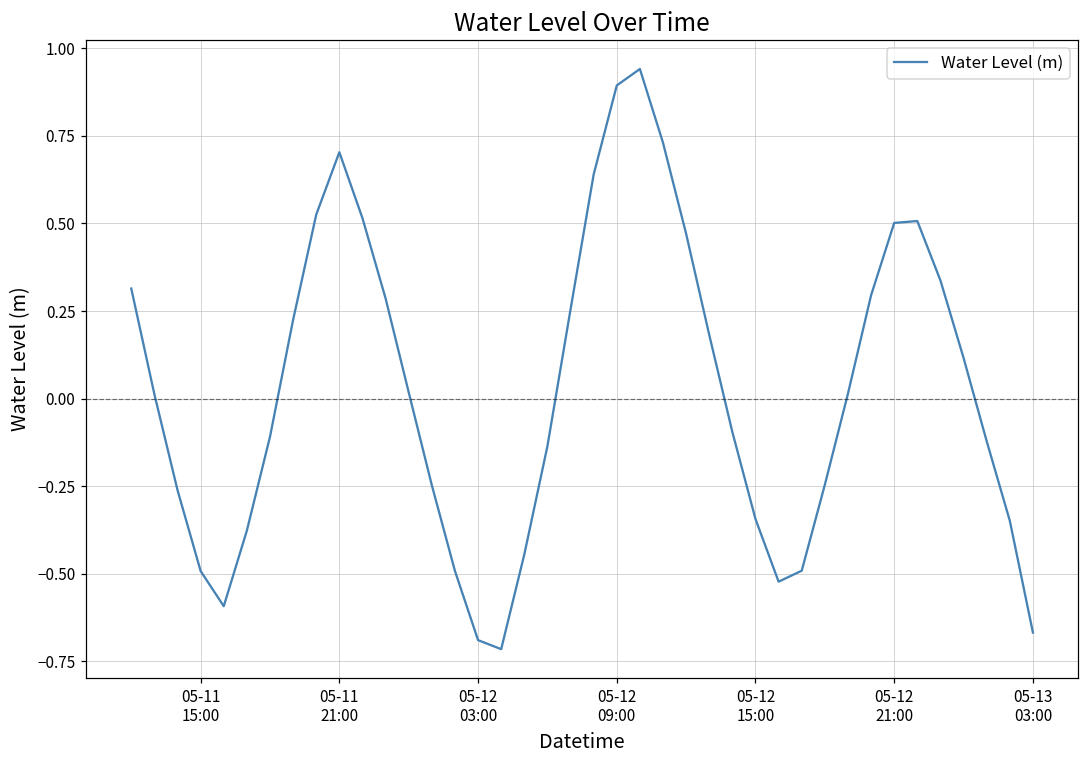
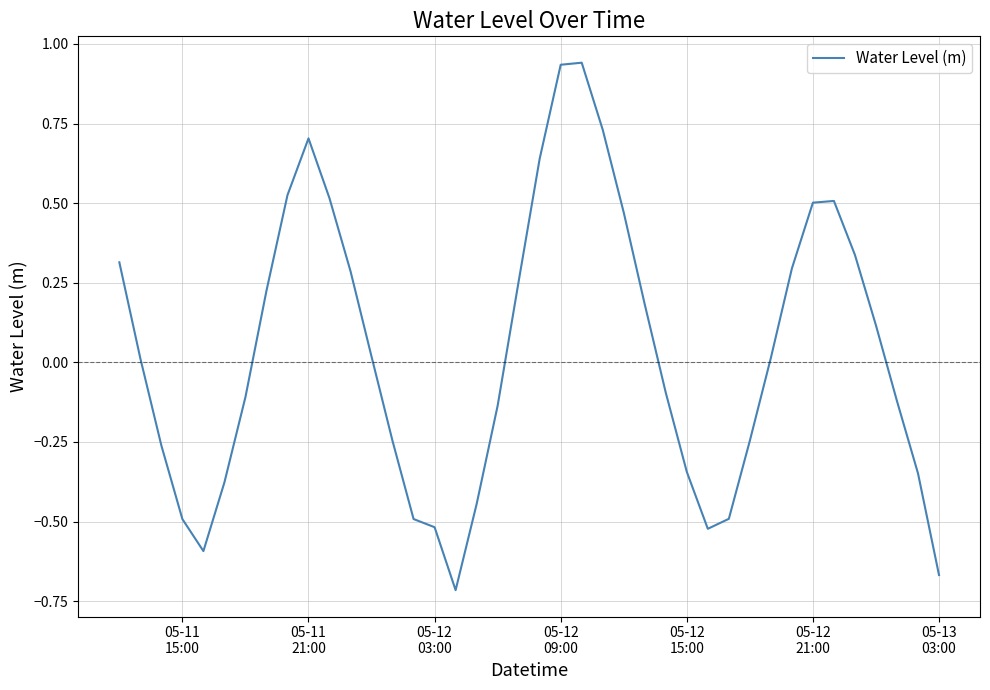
05-12 03:00: -0.69 -> -0.52
05-12 09:00: 0.89 -> 0.93
